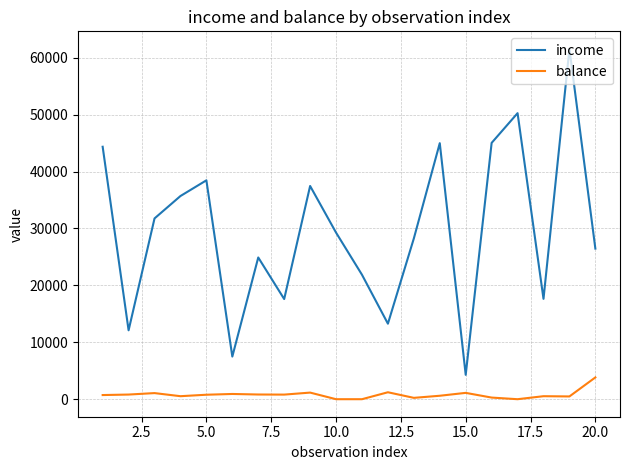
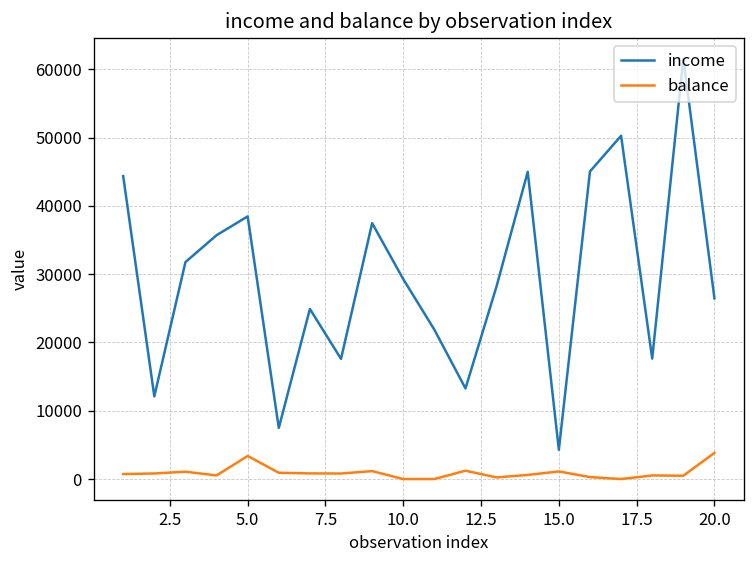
balance, 5.0: 1000 -> 3000
